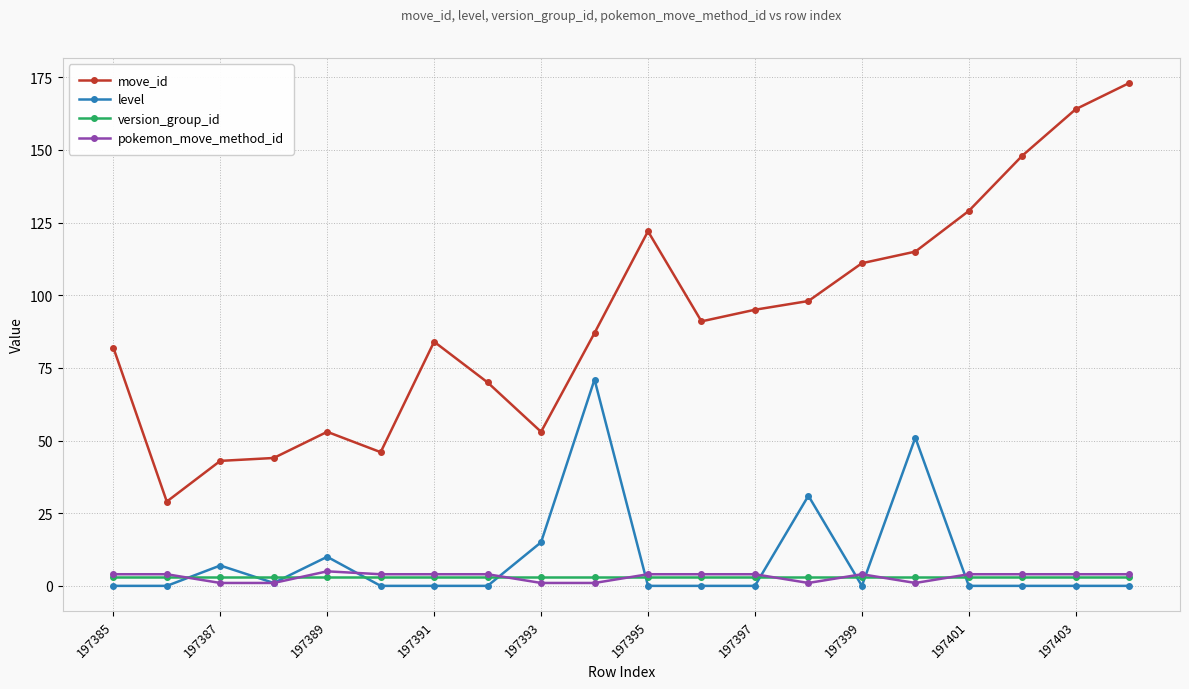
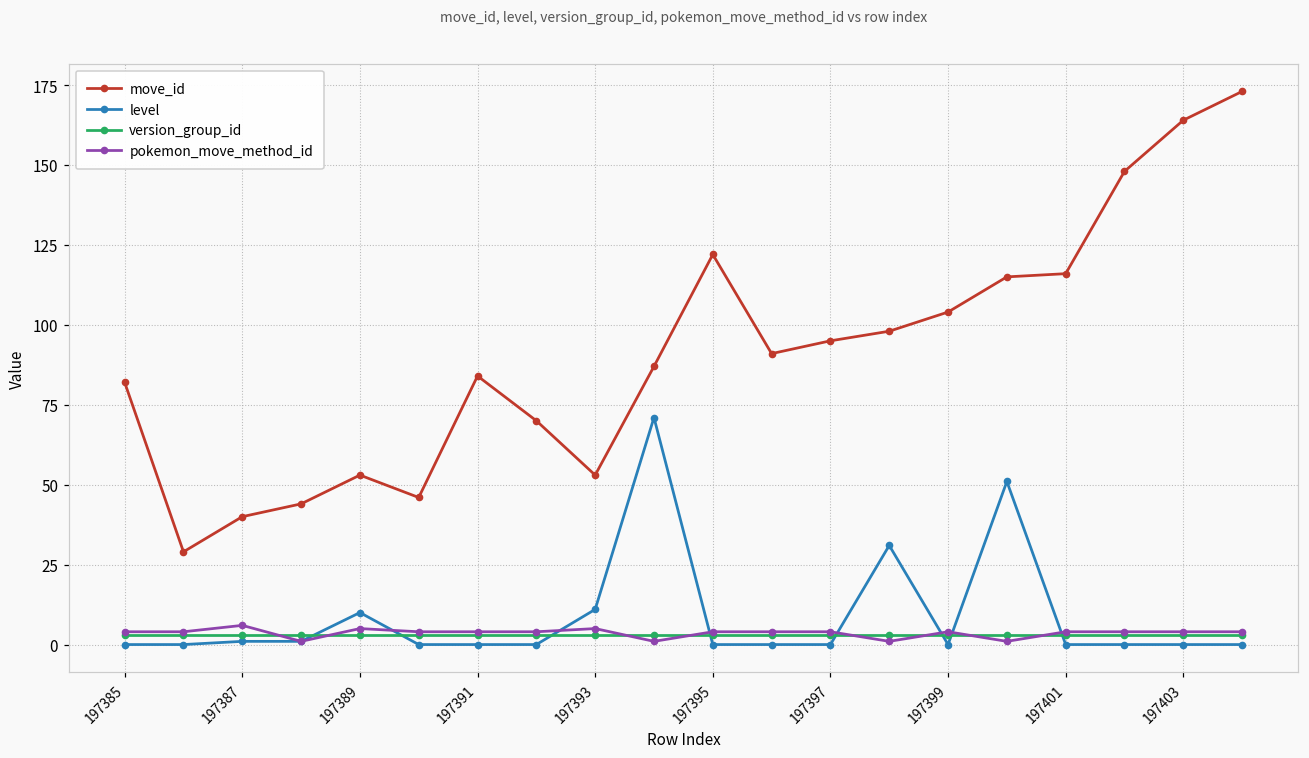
move_id, 197387: 43 -> 40
level, 197387: 7 -> 1
pokemon_move_method_id, 197387: 1 -> 6
level, 197393: 15 -> 11
pokemon_move_method_id, 197393: 1 -> 5
move_id, 197399: 111 -> 104
move_id, 197401: 129 -> 116
